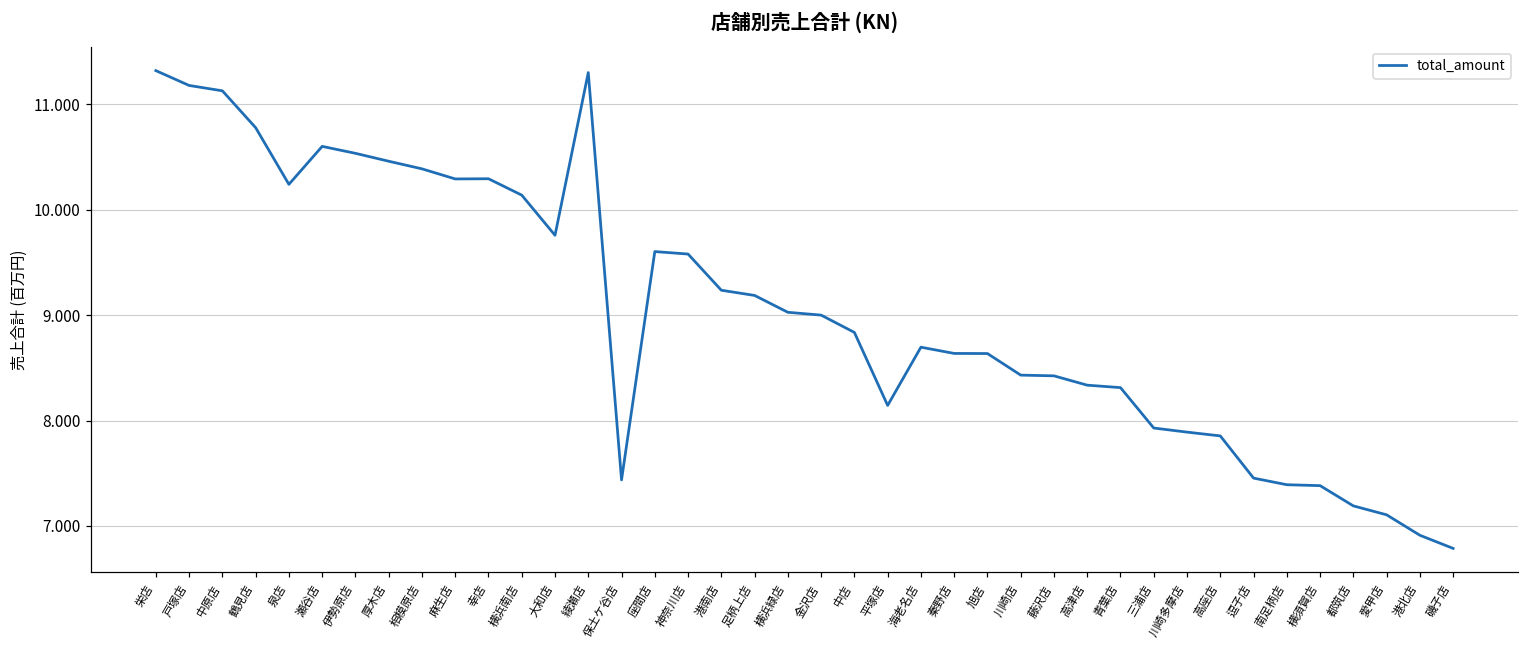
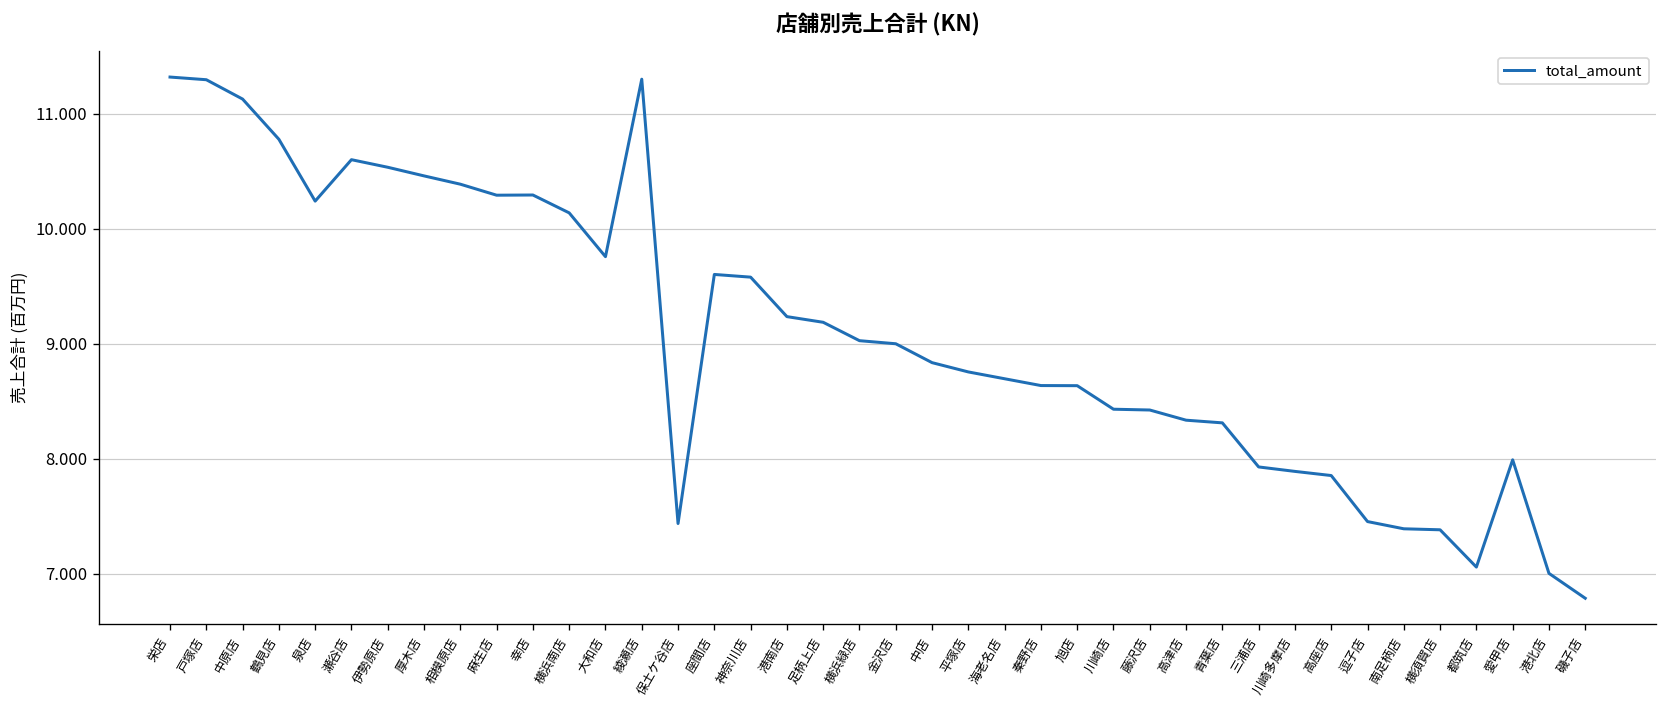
戸塚店: 11.2 -> 11.3
平塚店: 8.1 -> 8.8
都筑店: 7.2 -> 7.1
愛甲店: 7.1 -> 8.0
港北店: 6.9 -> 7.0
